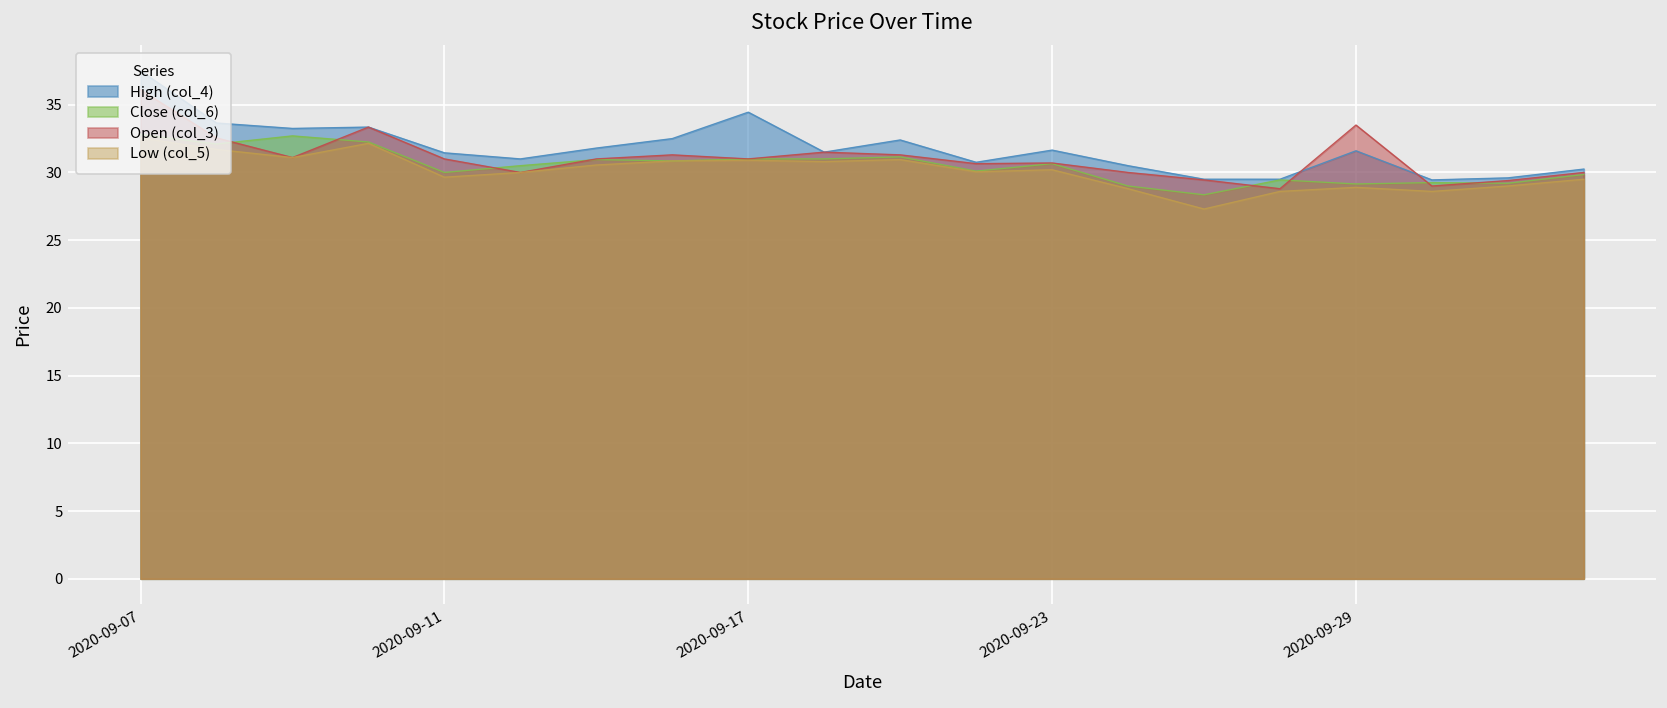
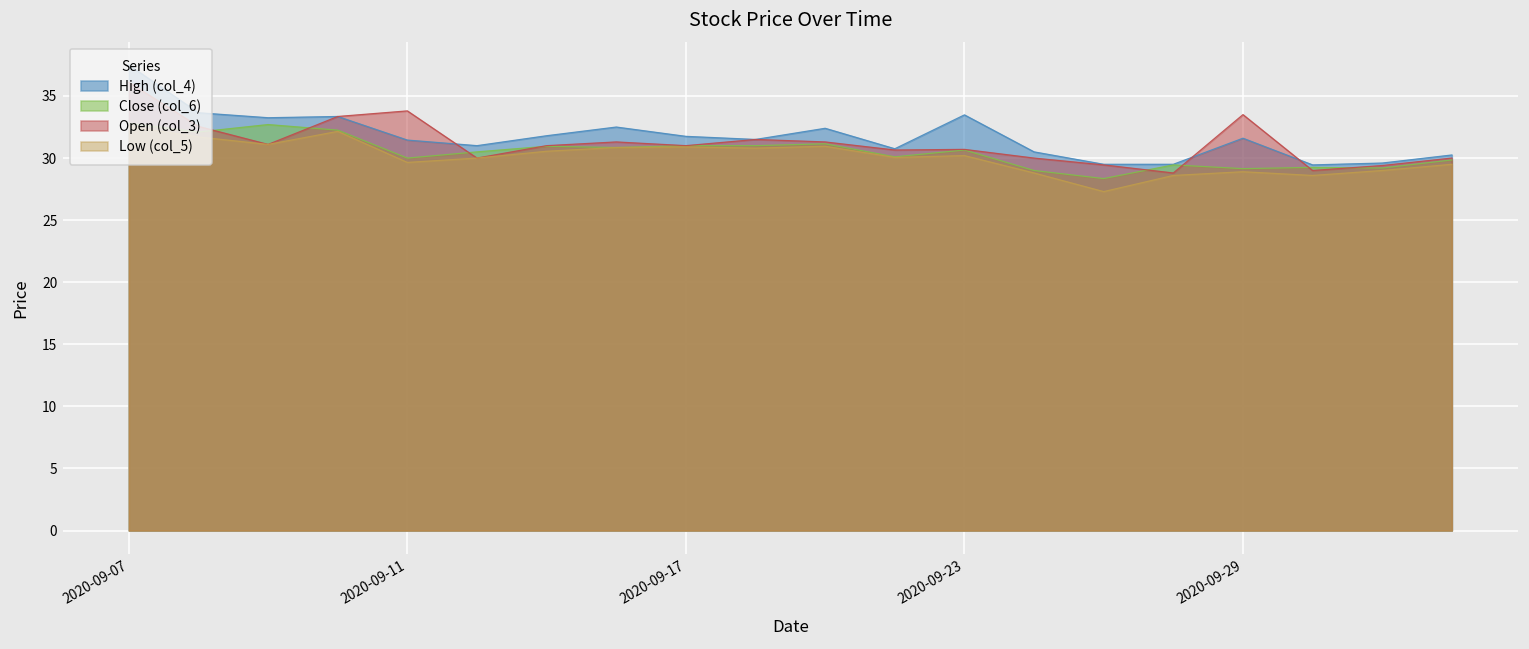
Open (col_3), 2020-09-11: 31.0 -> 33.8
High (col_4), 2020-09-17: 34.5 -> 31.8
High (col_4), 2020-09-23: 31.7 -> 33.5
